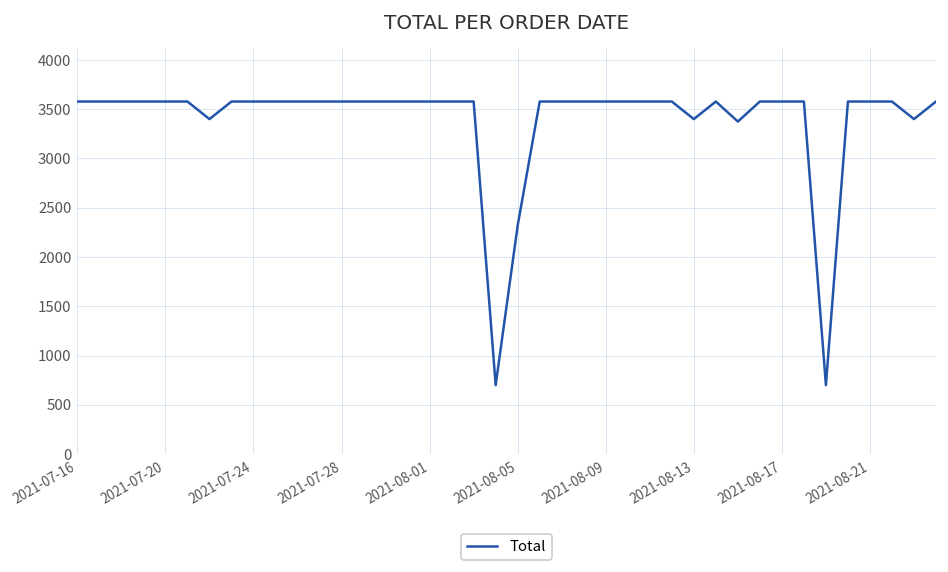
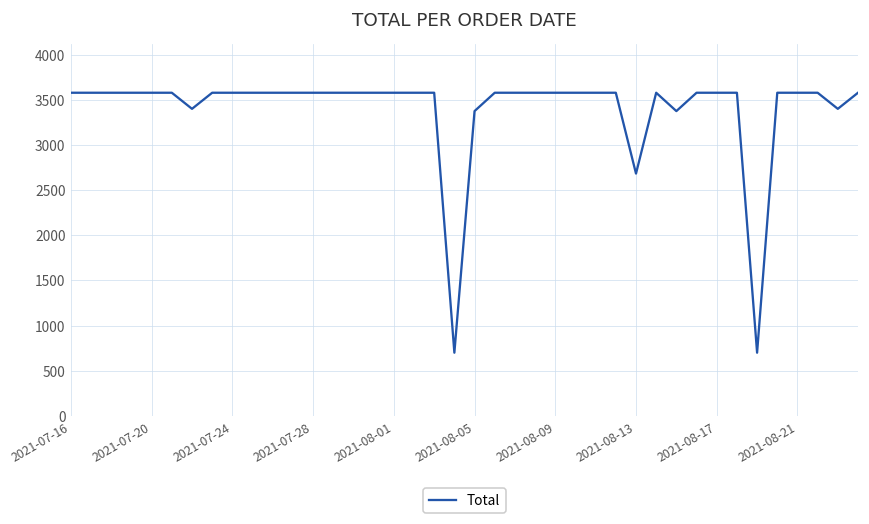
2021-08-05: 2300 -> 3400
2021-08-13: 3400 -> 2700
